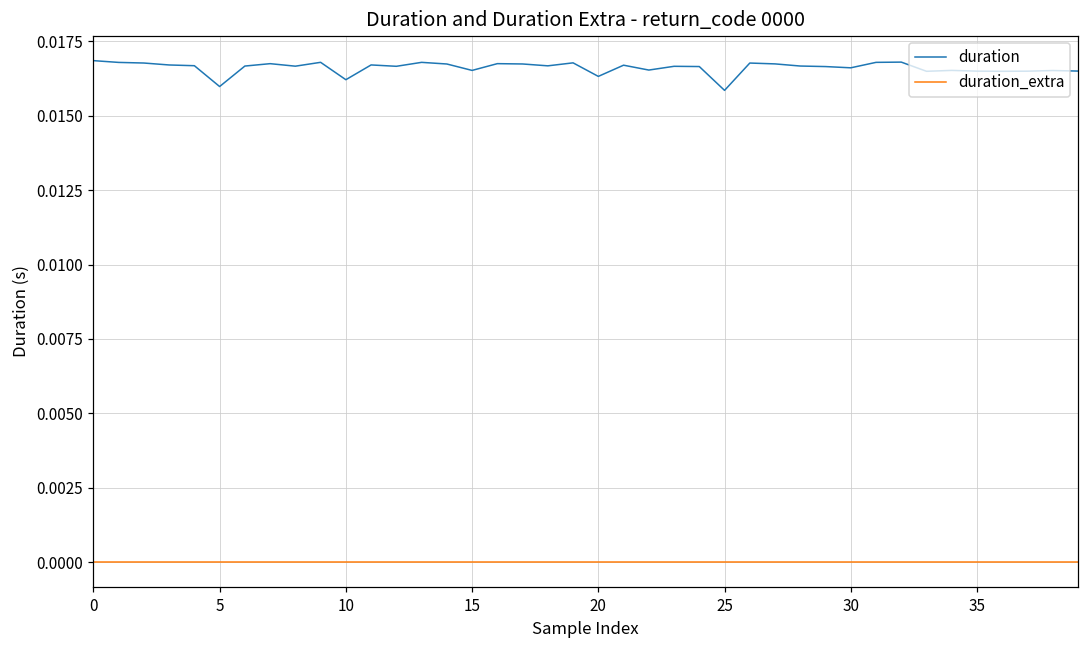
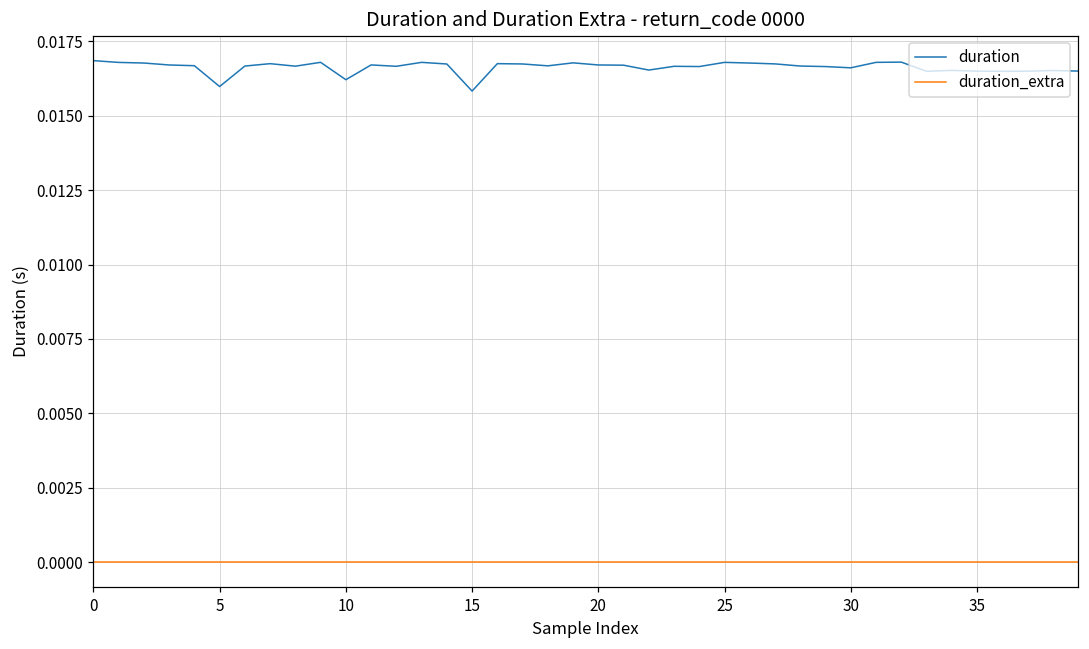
duration, 15: 0.0165 -> 0.0158
duration, 20: 0.0163 -> 0.0167
duration, 25: 0.0159 -> 0.0168
